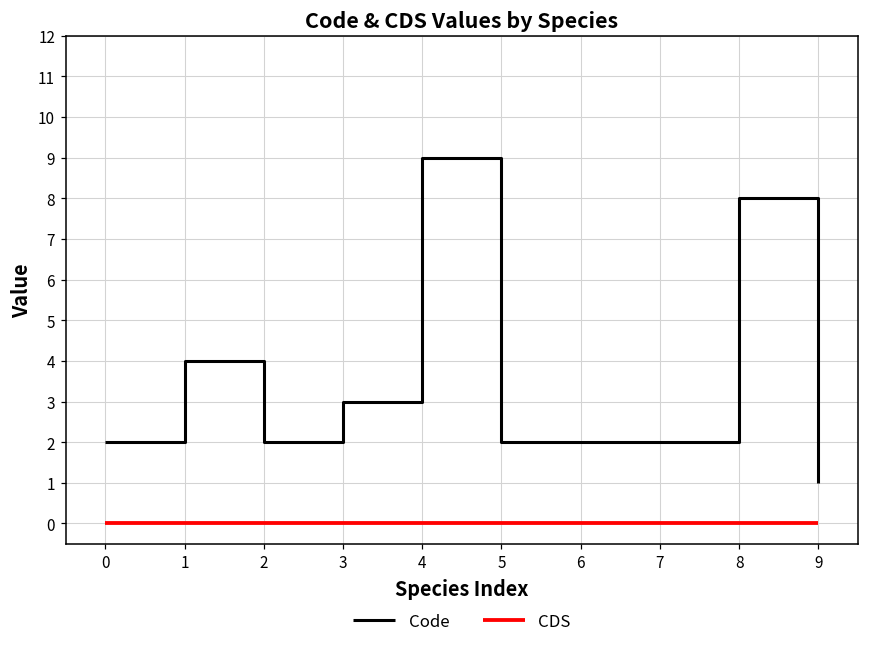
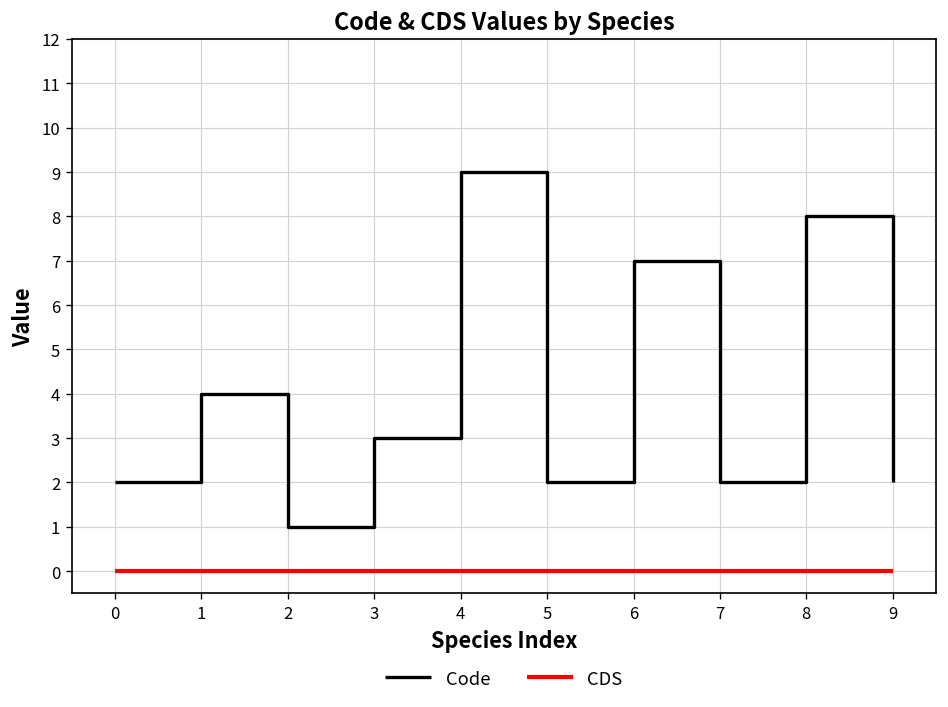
Code, 2: 2 -> 1
Code, 6: 2 -> 7
Code, 9: 1 -> 2
